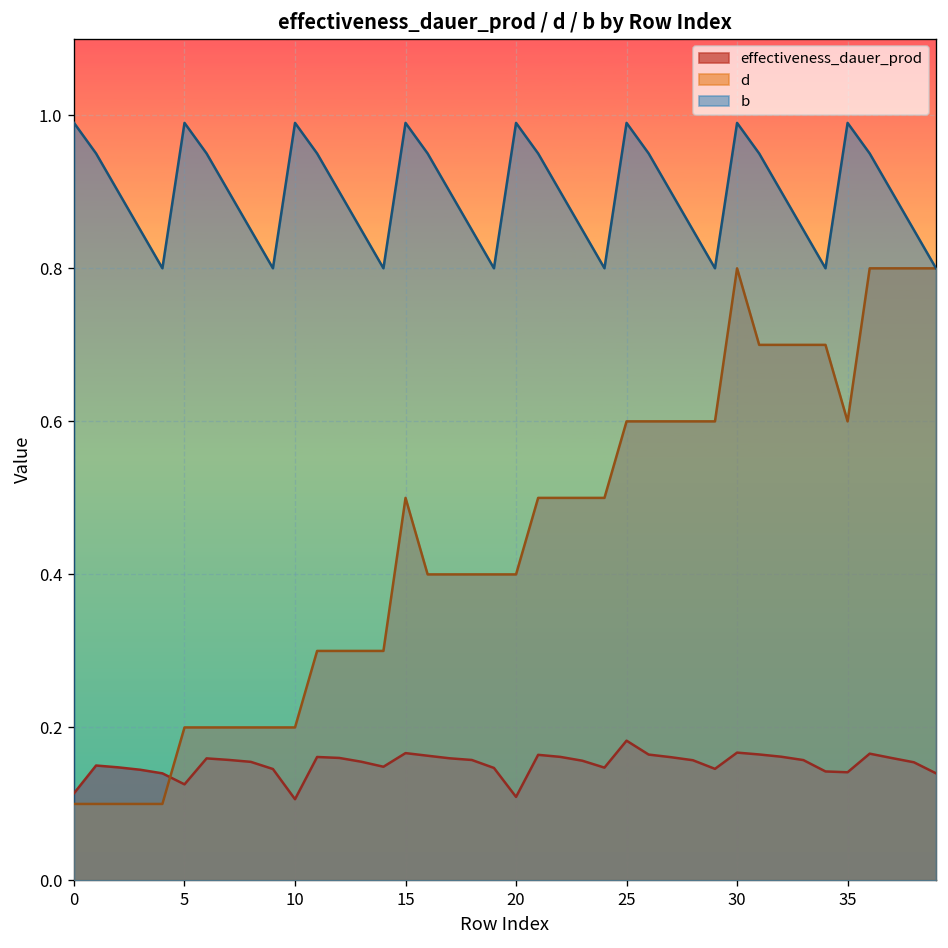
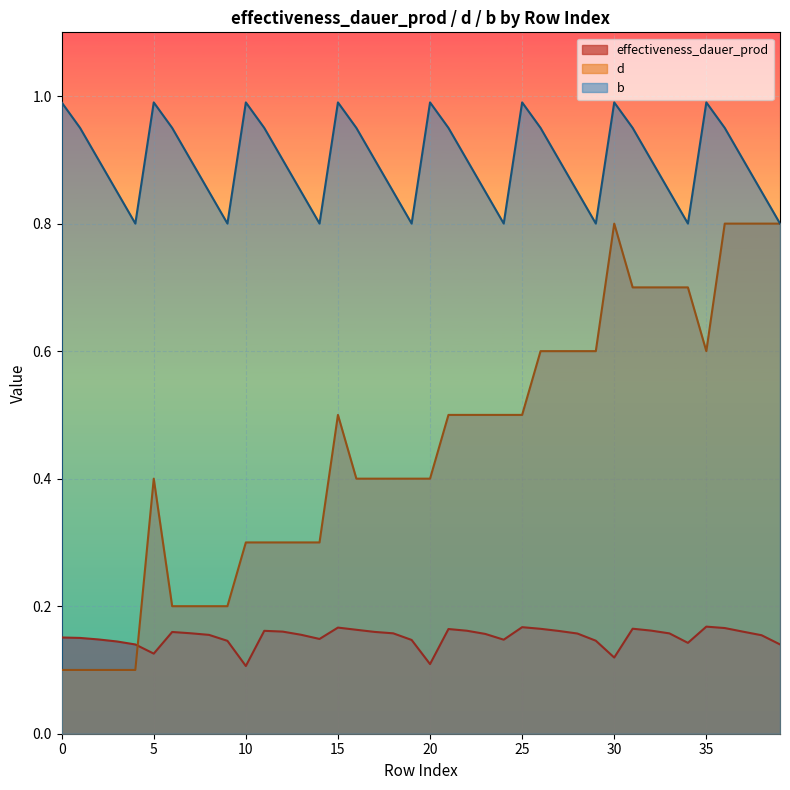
effectiveness_dauer_prod, 0: 0.11 -> 0.15
d, 5: 0.2 -> 0.4
d, 10: 0.2 -> 0.3
effectiveness_dauer_prod, 25: 0.18 -> 0.17
d, 25: 0.6 -> 0.5
effectiveness_dauer_prod, 30: 0.17 -> 0.12
effectiveness_dauer_prod, 35: 0.14 -> 0.17
